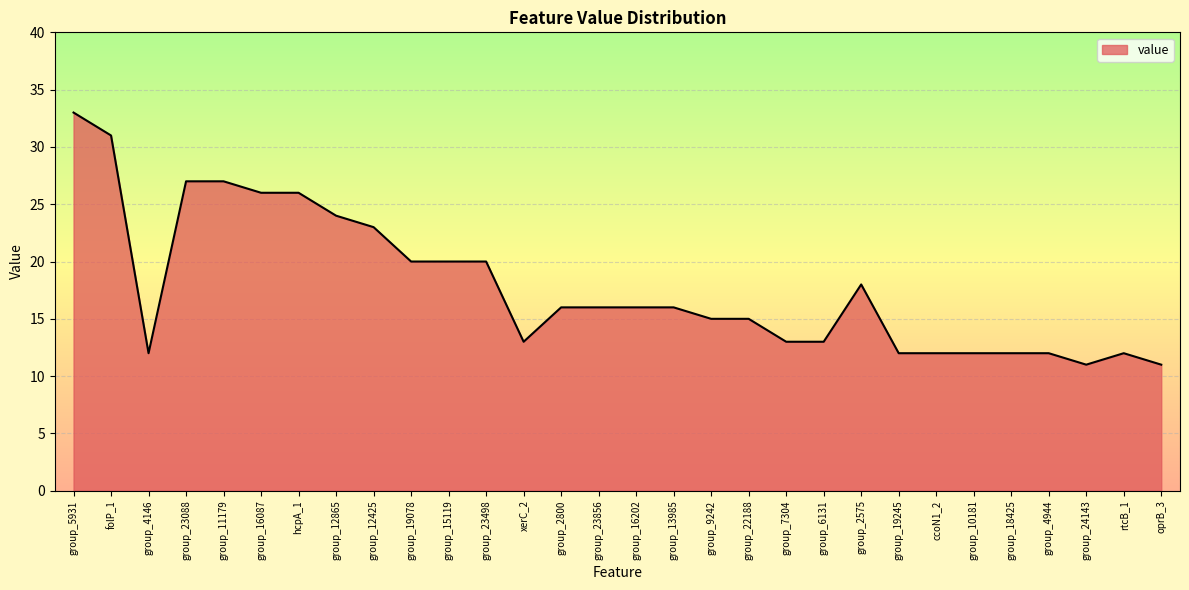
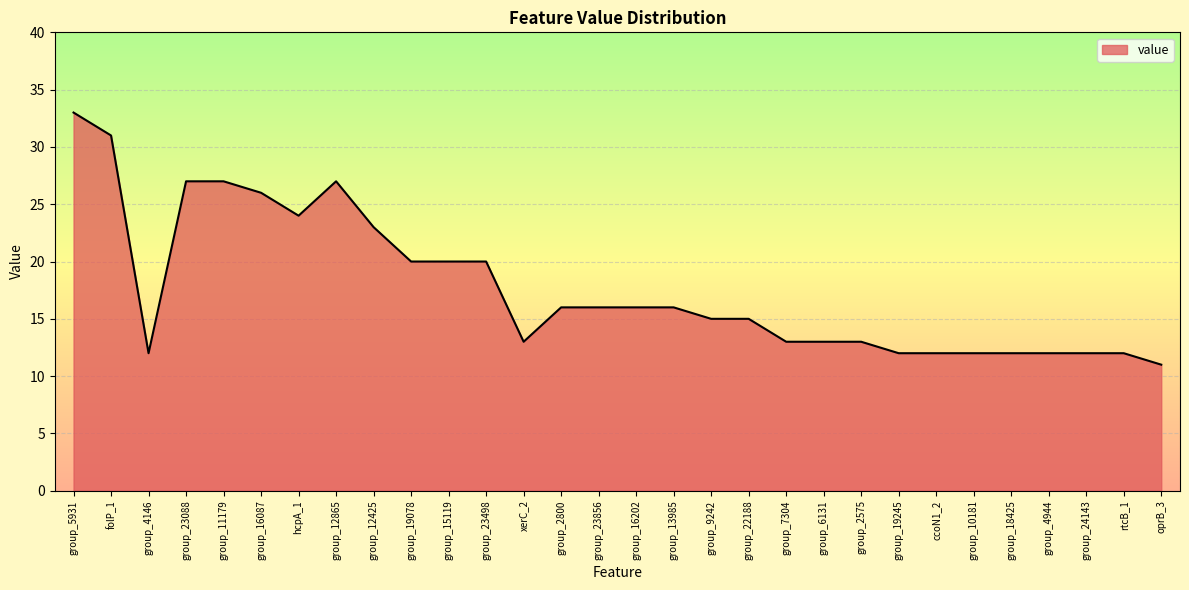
hcpA_1: 26 -> 24
group_12865: 24 -> 27
group_2575: 18 -> 13
group_24143: 11 -> 12
